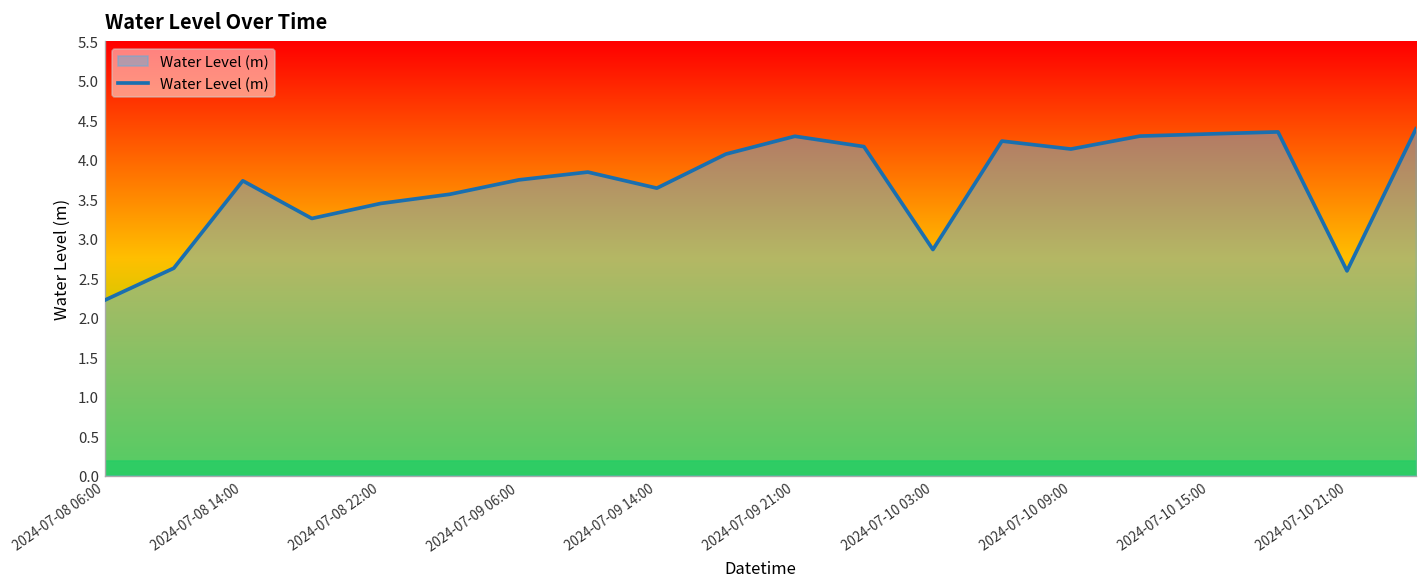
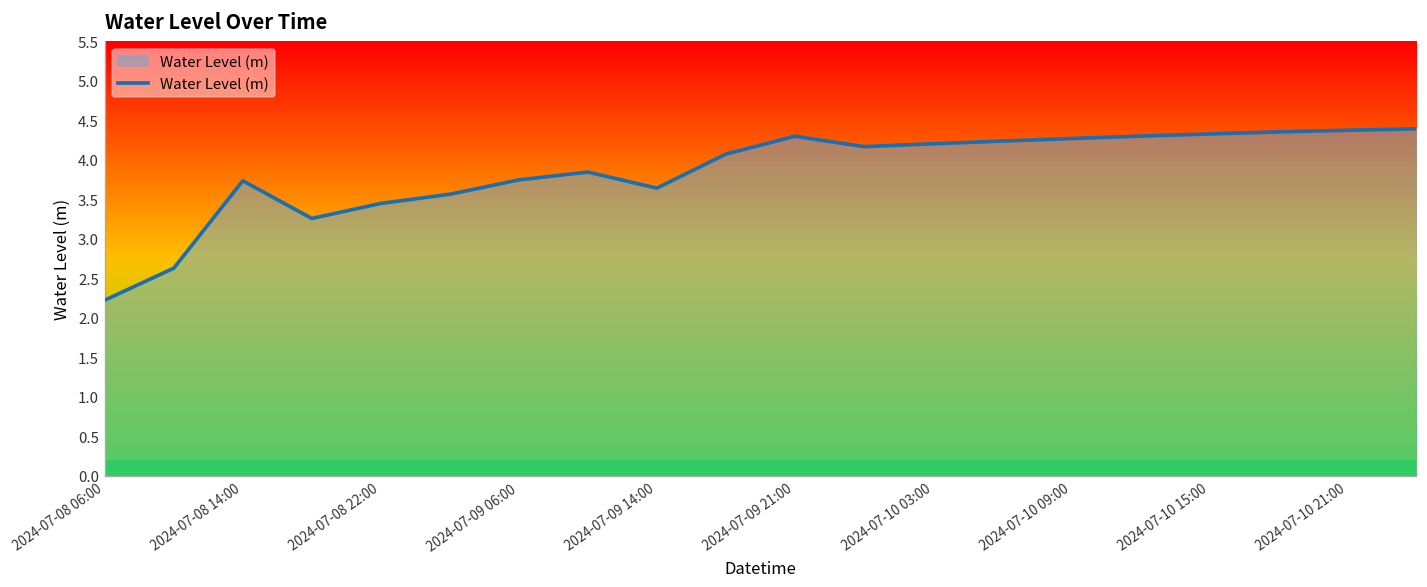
2024-07-10 03:00: 2.9 -> 4.2
2024-07-10 09:00: 4.1 -> 4.3
2024-07-10 21:00: 2.6 -> 4.4
